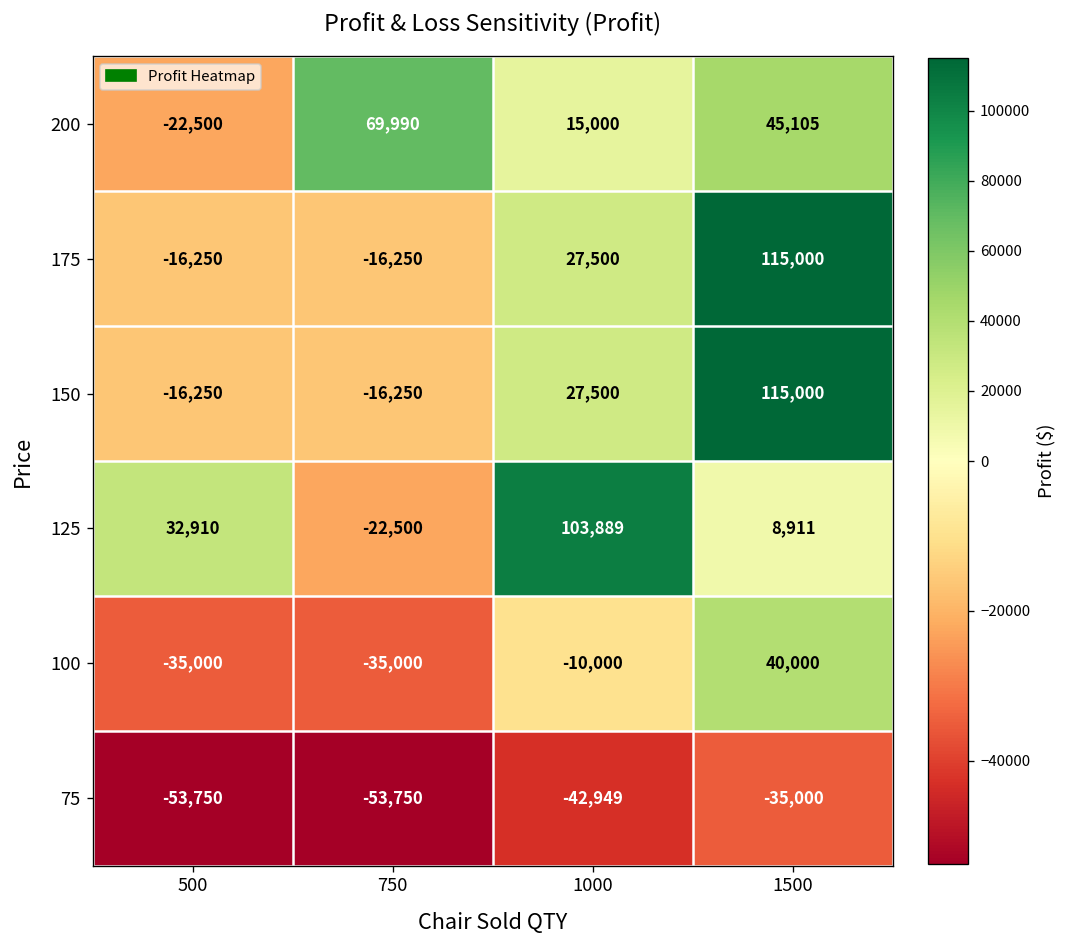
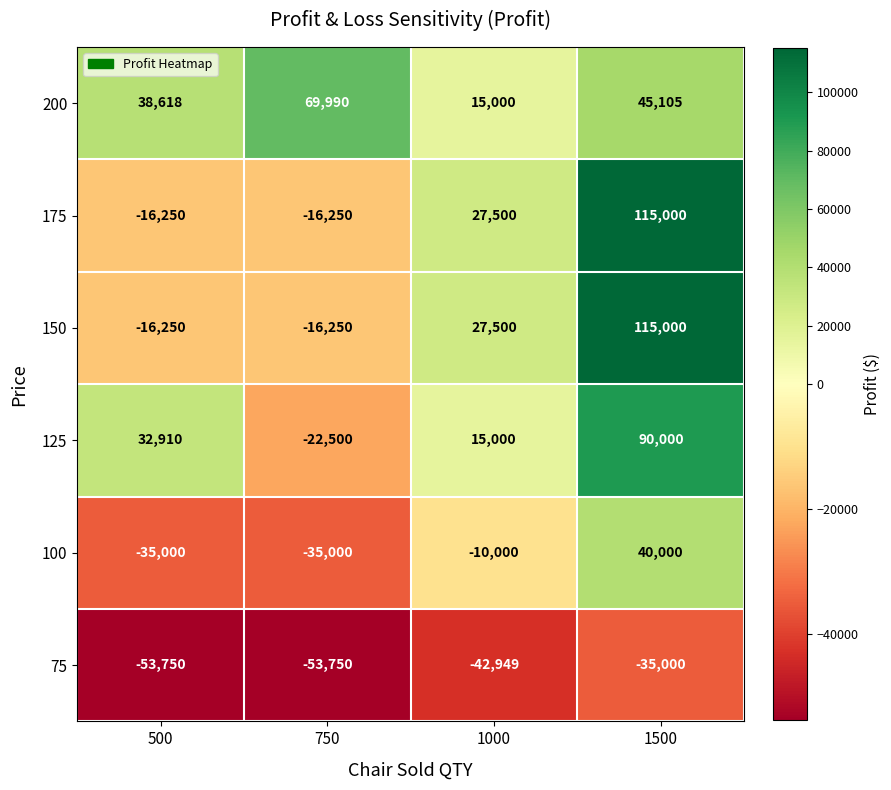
200, 500: -22,500 -> 38,618
125, 1000: 103,889 -> 15,000
125, 1500: 8,911 -> 90,000
